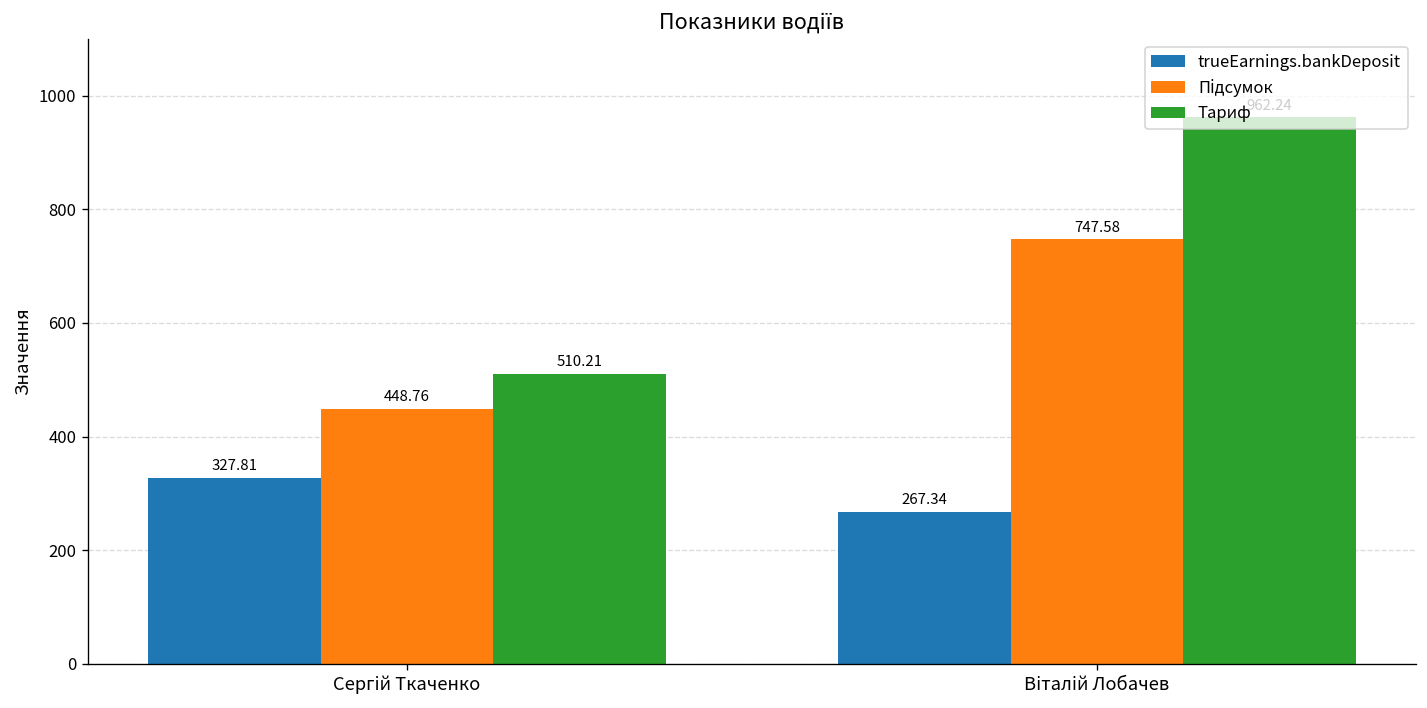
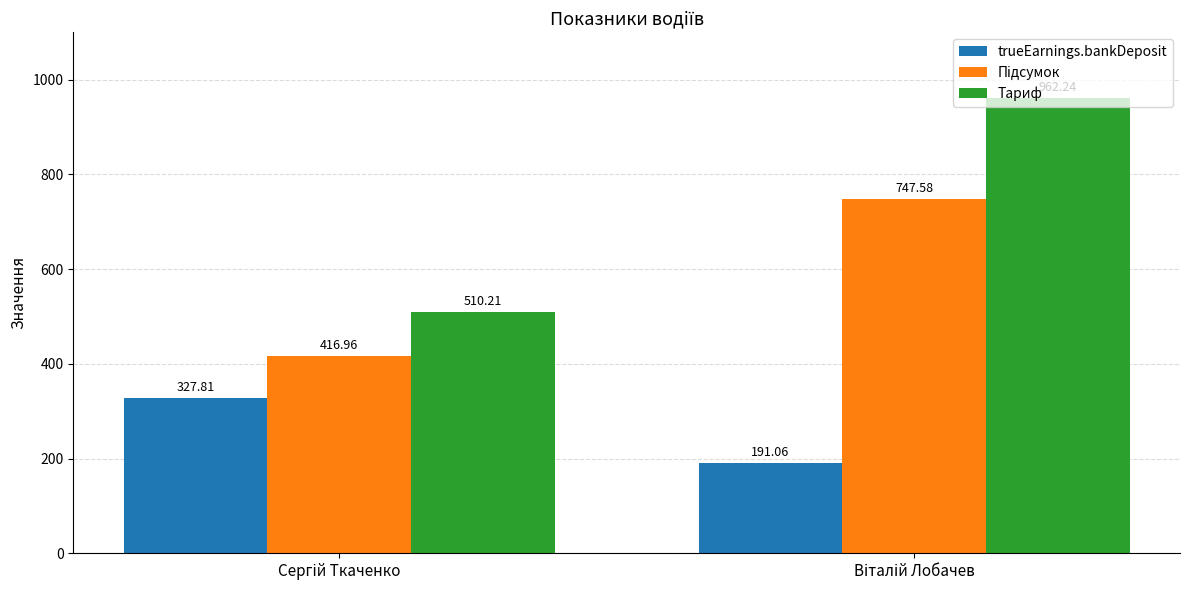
Підсумок, Сергій Ткаченко: 448.76 -> 416.96
trueEarnings.bankDeposit, Віталій Лобачев: 267.34 -> 191.06
